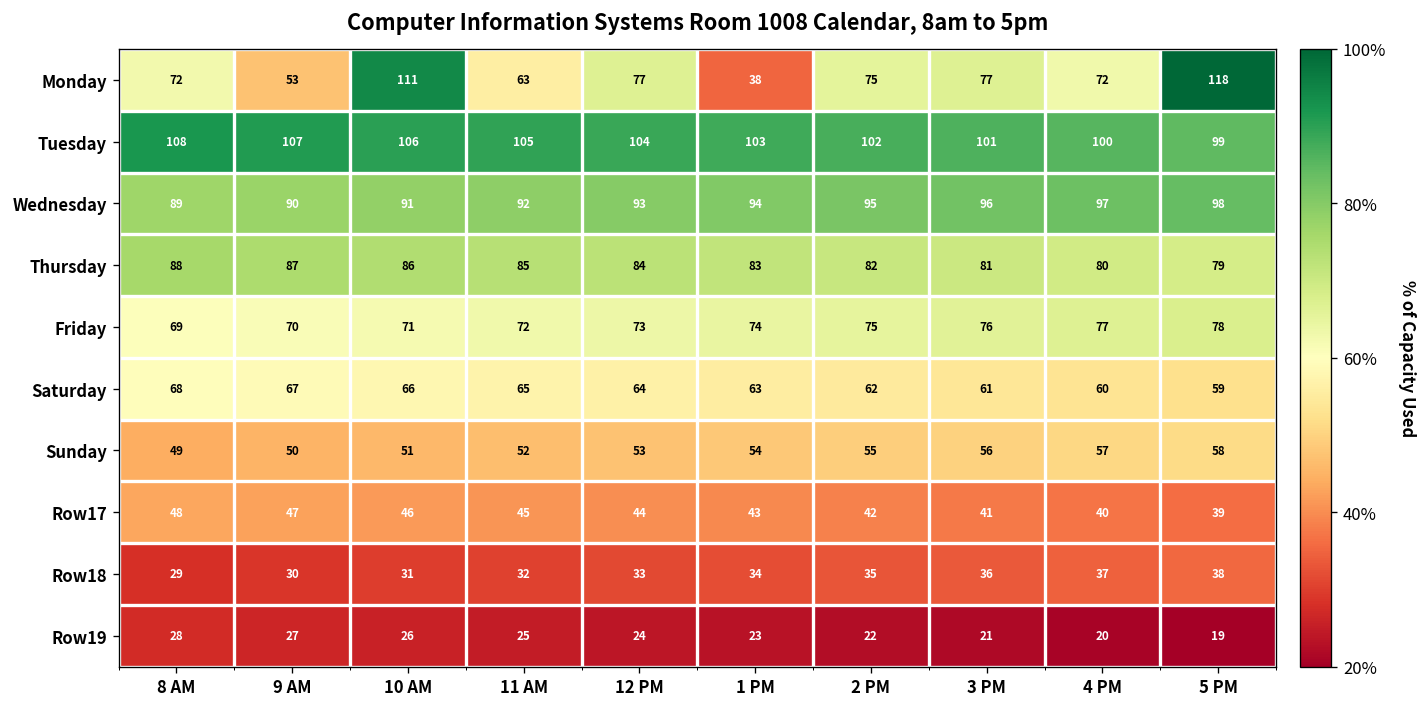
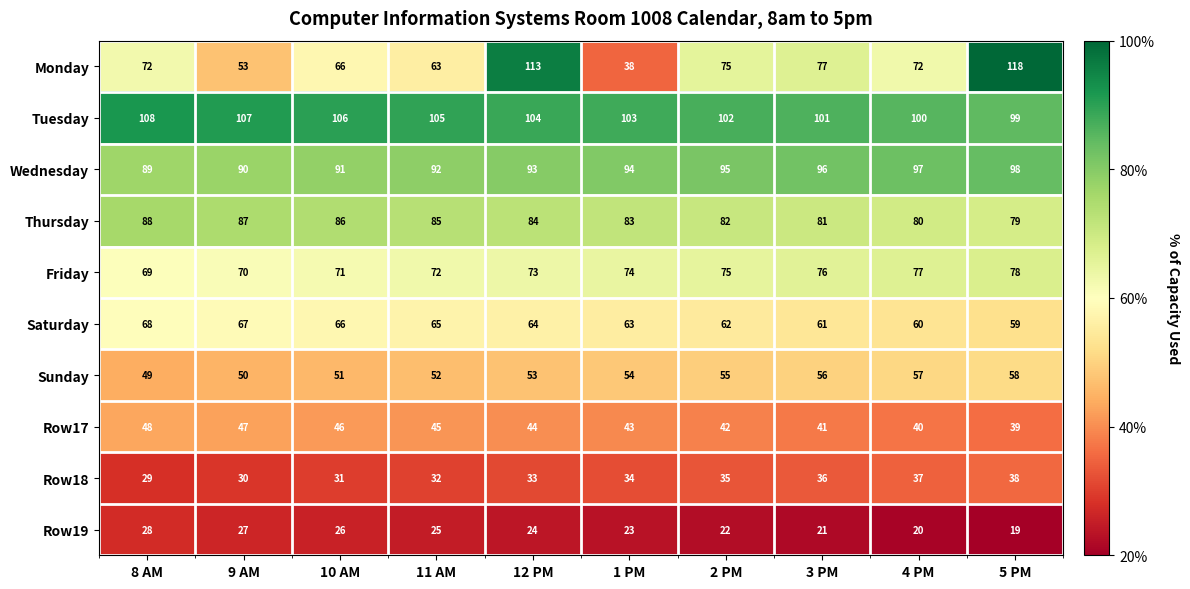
Monday, 10 AM: 111 -> 66
Monday, 12 PM: 77 -> 113
